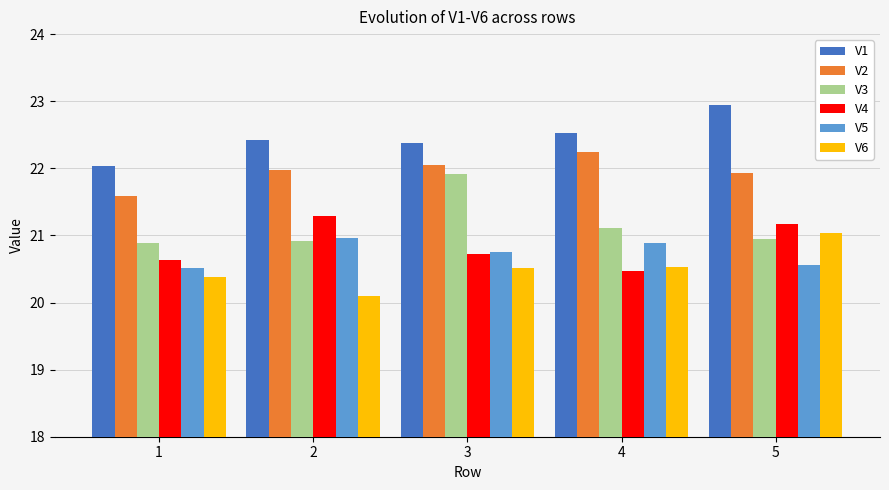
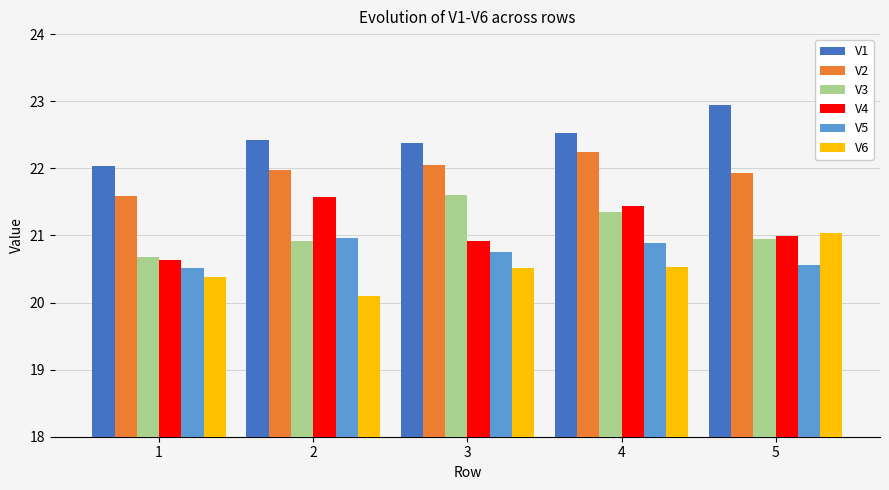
V3, 1: 20.9 -> 20.7
V4, 2: 21.3 -> 21.6
V3, 3: 21.9 -> 21.6
V4, 3: 20.7 -> 20.9
V3, 4: 21.1 -> 21.4
V4, 4: 20.5 -> 21.4
V4, 5: 21.2 -> 21.0
